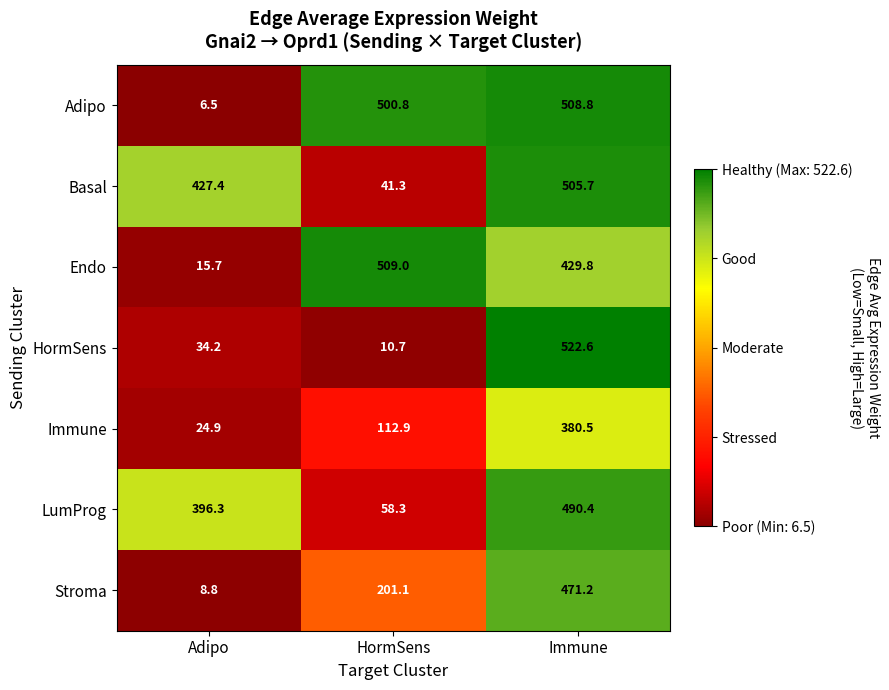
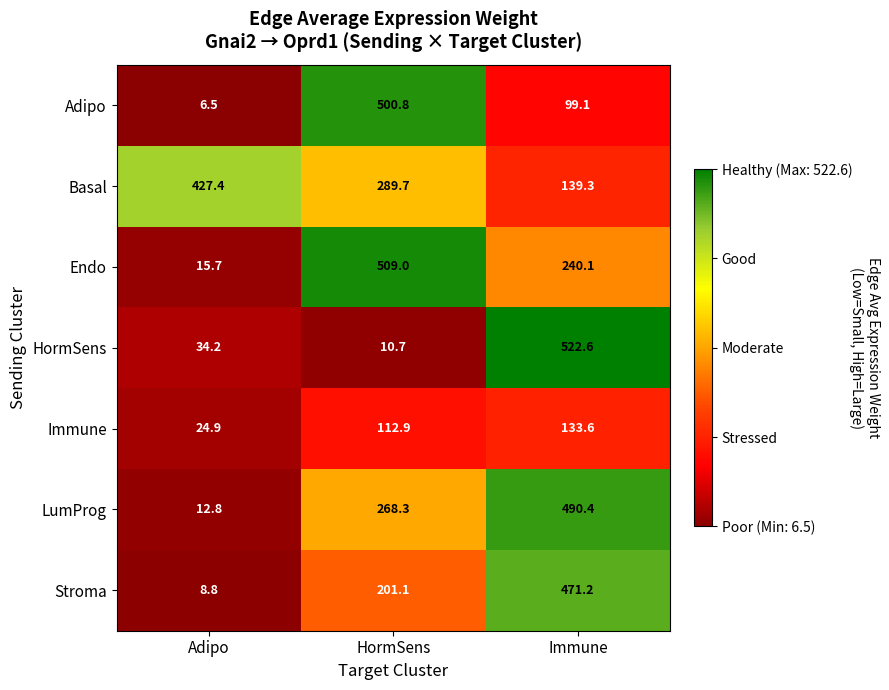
Adipo, Immune: 508.8 -> 99.1
Basal, HormSens: 41.3 -> 289.7
Basal, Immune: 505.7 -> 139.3
Endo, Immune: 429.8 -> 240.1
Immune, Immune: 380.5 -> 133.6
LumProg, Adipo: 396.3 -> 12.8
LumProg, HormSens: 58.3 -> 268.3
